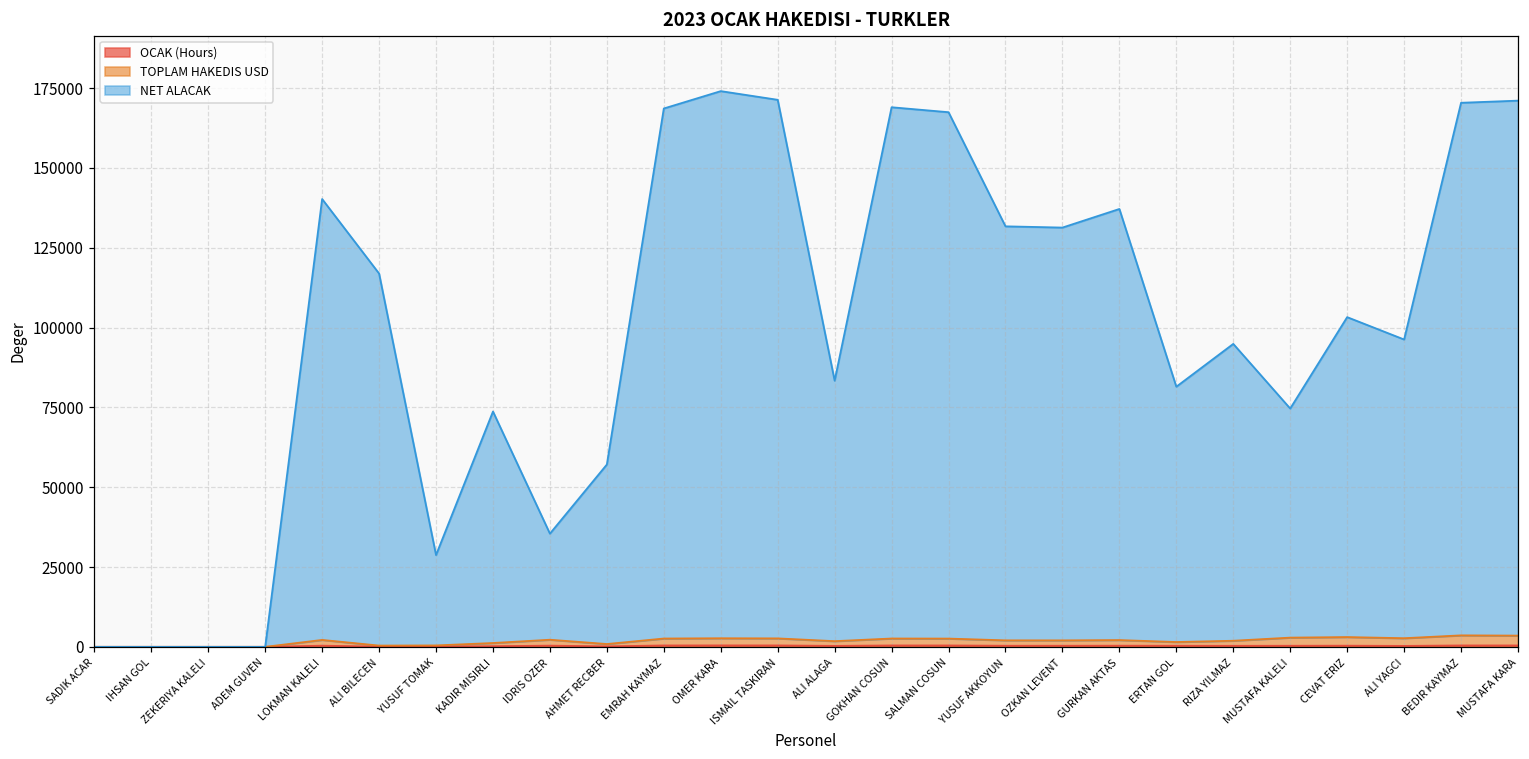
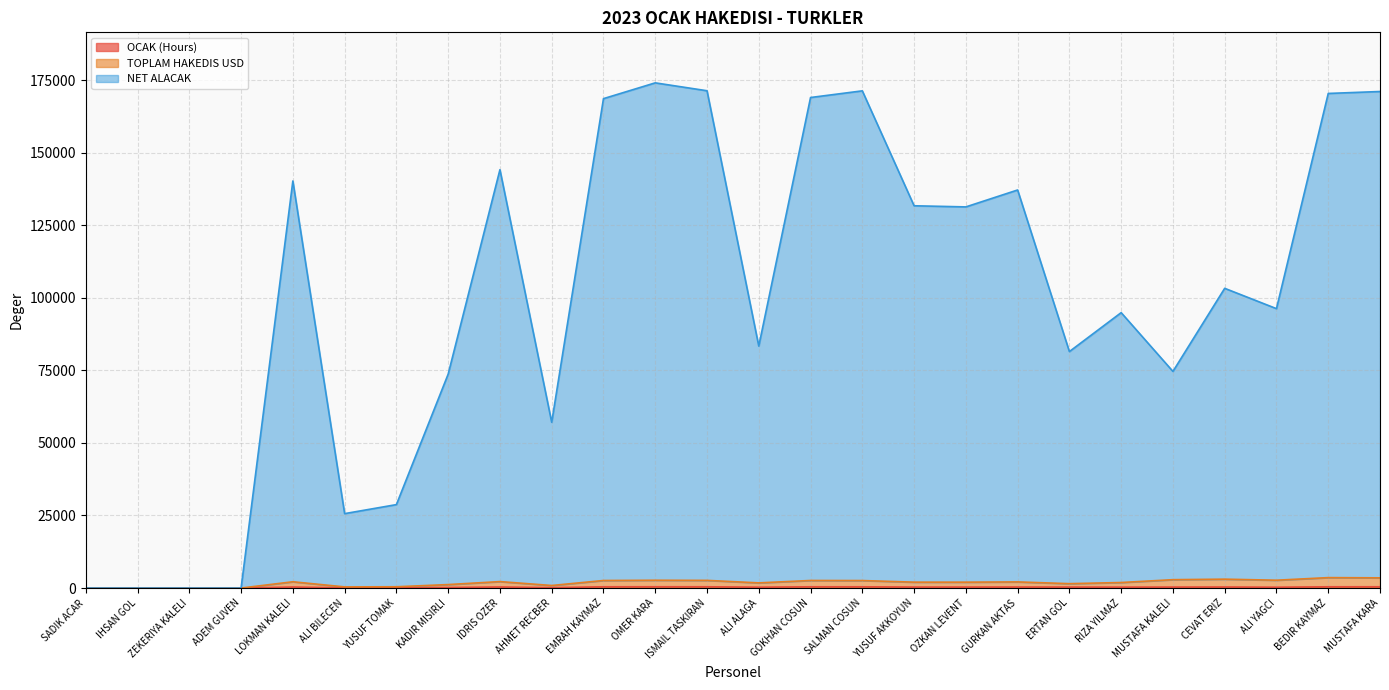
NET ALACAK, ALI BILECEN: 117000 -> 25000
NET ALACAK, IDRIS OZER: 33000 -> 142000
NET ALACAK, SALMAN COSUN: 165000 -> 169000
